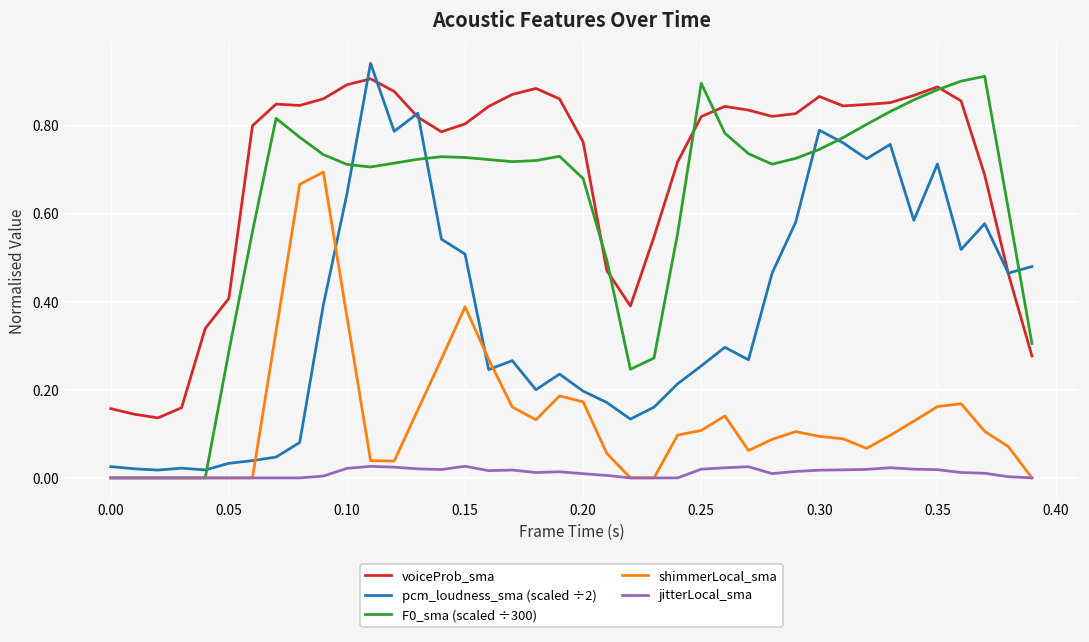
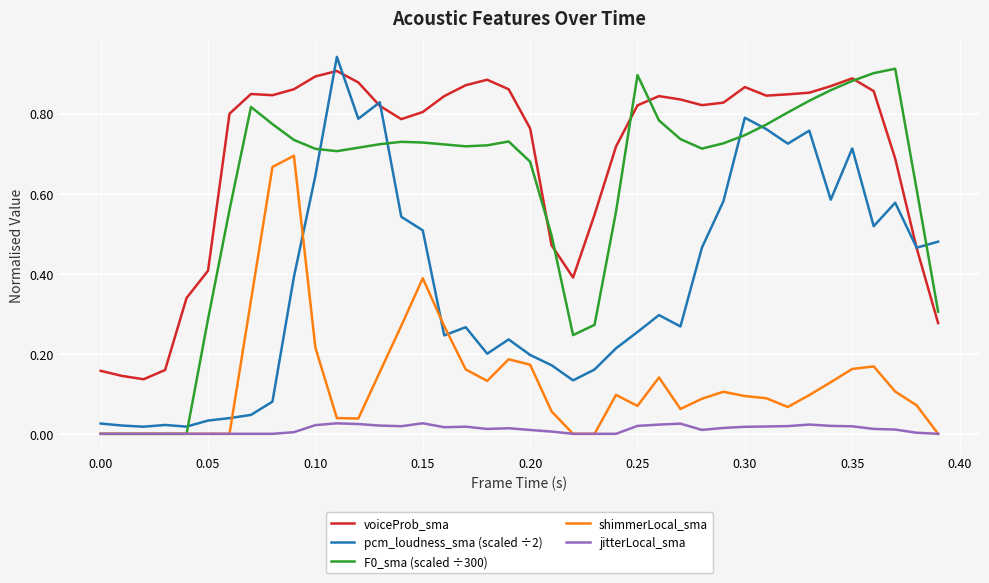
shimmerLocal_sma, 0.10: 0.37 -> 0.22
shimmerLocal_sma, 0.25: 0.11 -> 0.07
